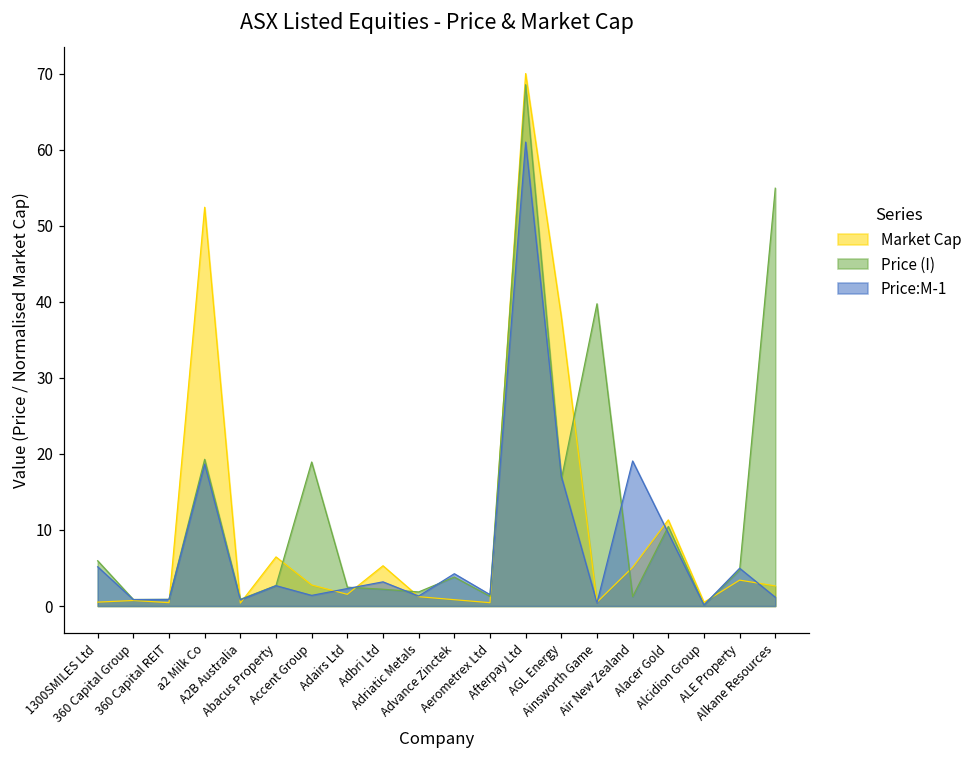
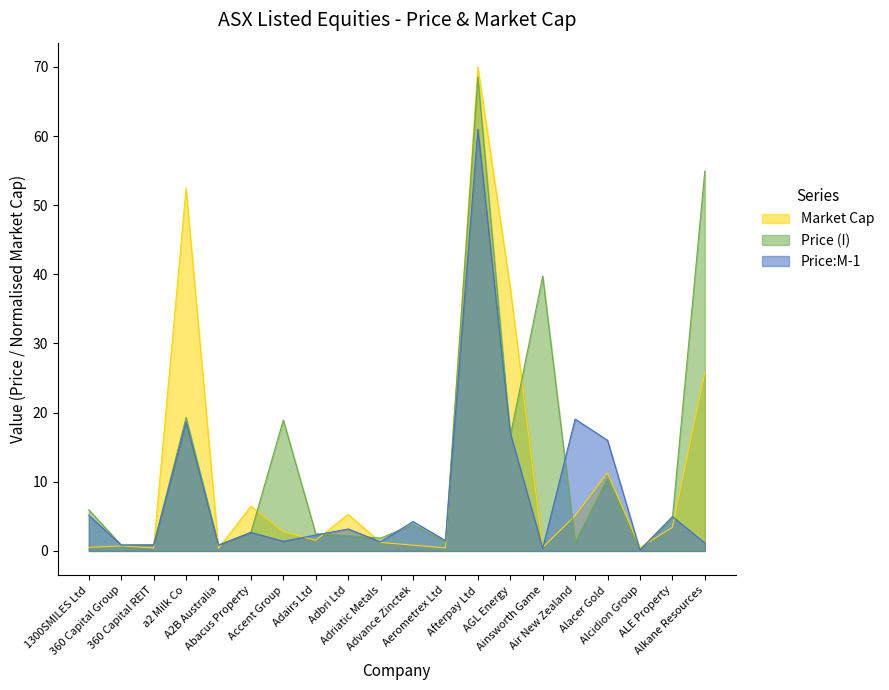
Price:M-1, Alacer Gold: 10 -> 16
Market Cap, Alkane Resources: 3 -> 26
